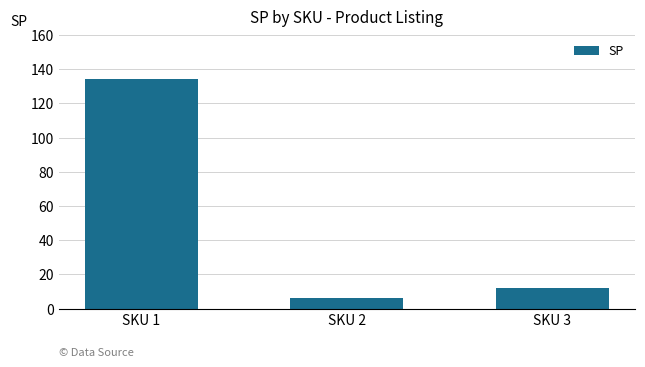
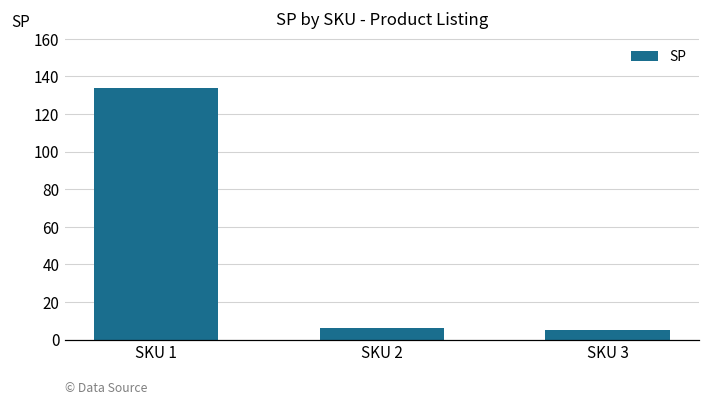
SKU 3: 12 -> 5
